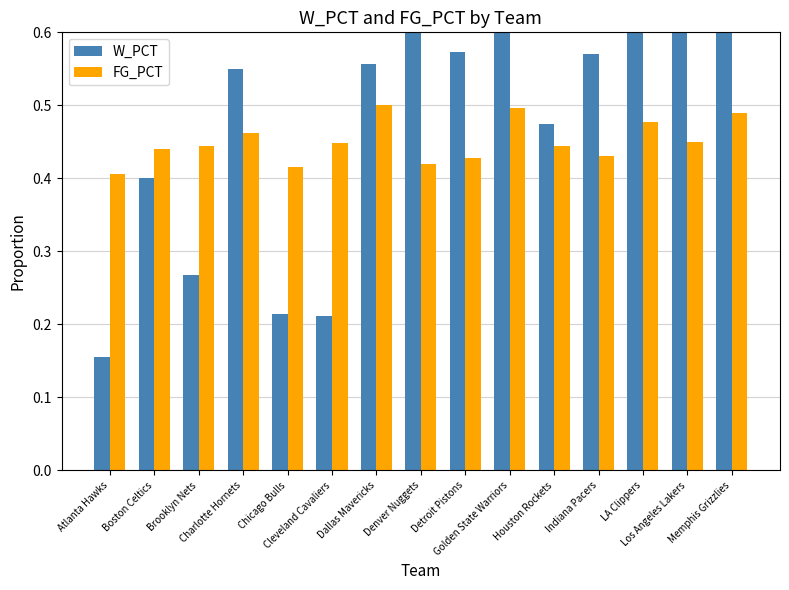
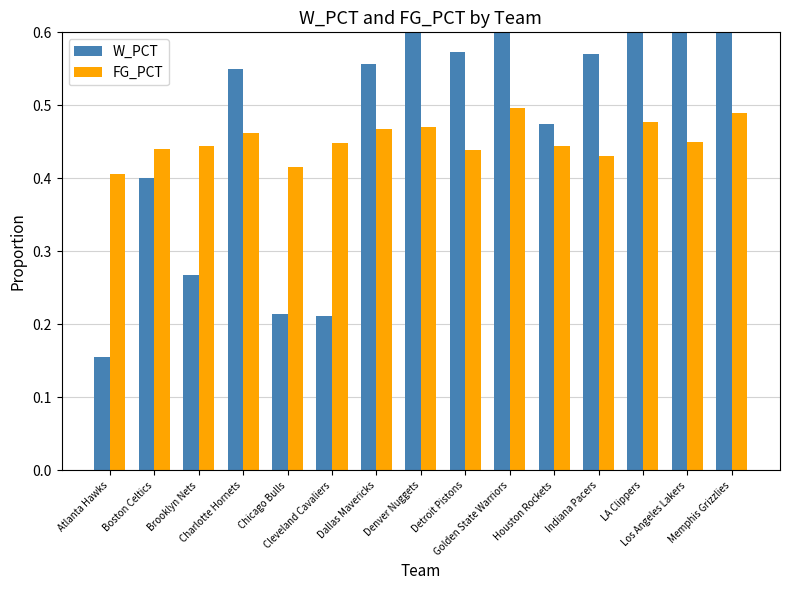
FG_PCT, Dallas Mavericks: 0.50 -> 0.47
FG_PCT, Denver Nuggets: 0.42 -> 0.47
FG_PCT, Detroit Pistons: 0.43 -> 0.44
